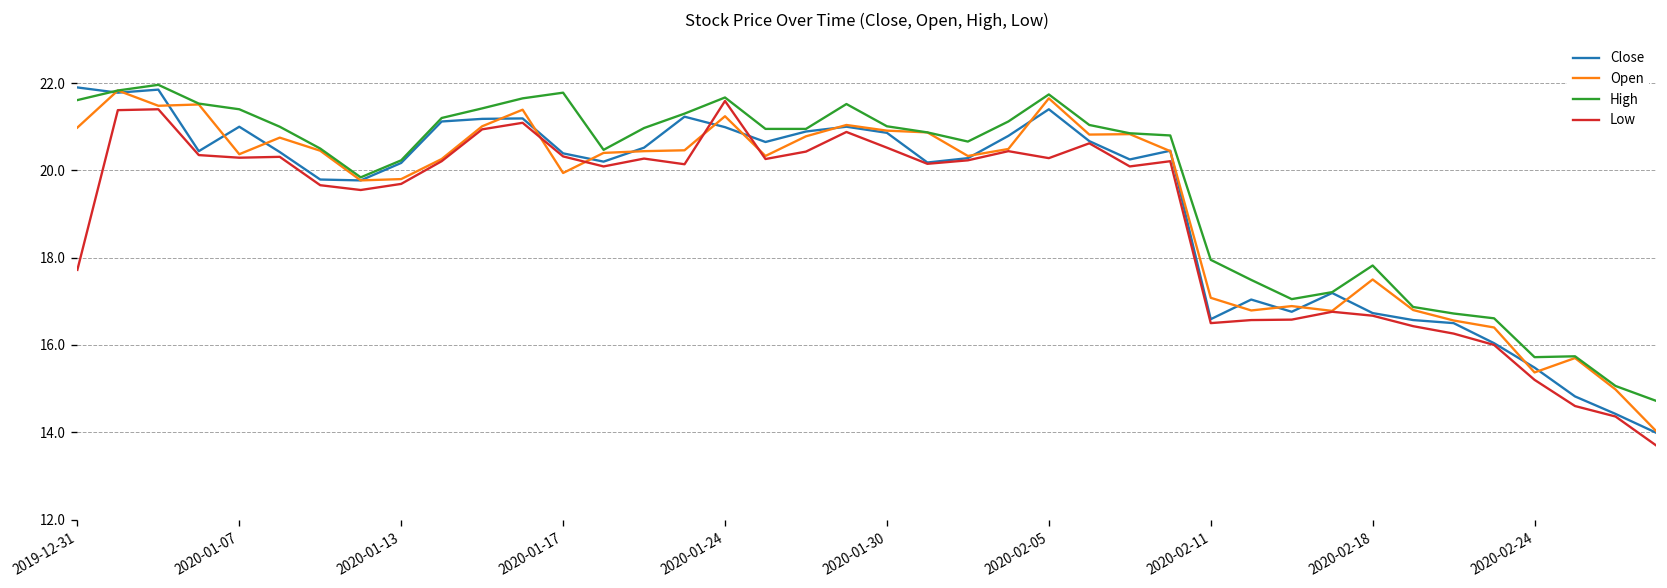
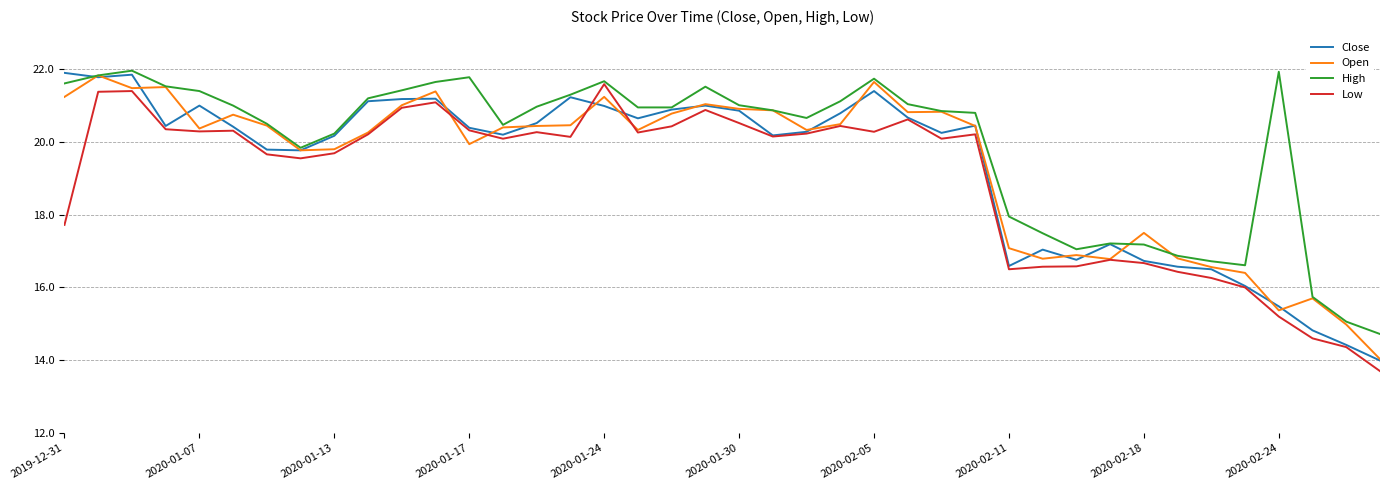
Open, 2019-12-31: 21.0 -> 21.2
High, 2020-02-18: 17.8 -> 17.2
High, 2020-02-24: 15.7 -> 21.9
